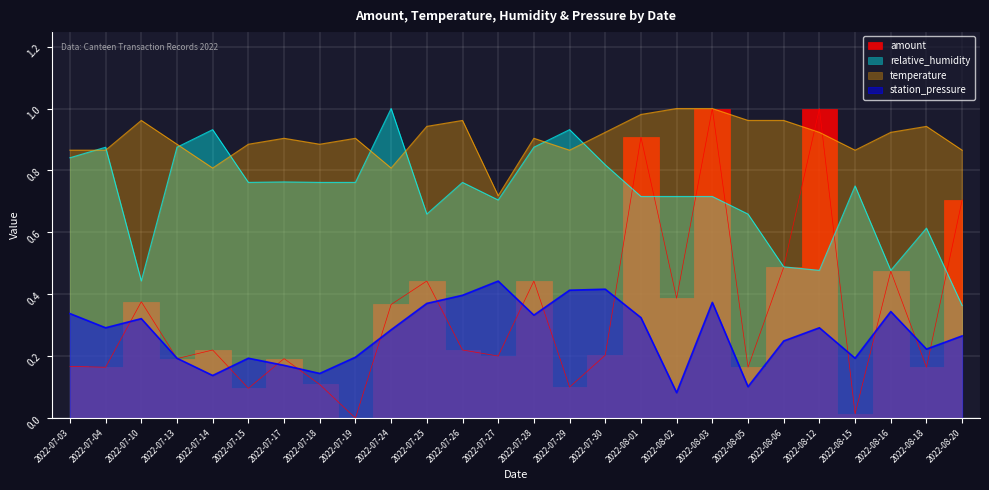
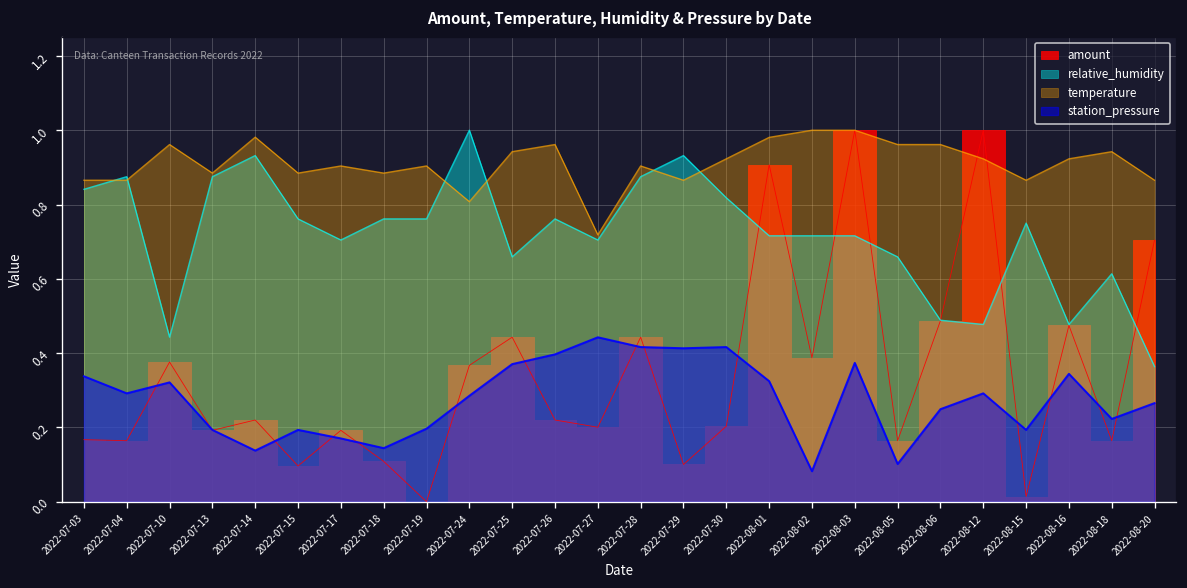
temperature, 2022-07-14: 0.81 -> 0.98
relative_humidity, 2022-07-17: 0.76 -> 0.70
station_pressure, 2022-07-28: 0.33 -> 0.42
